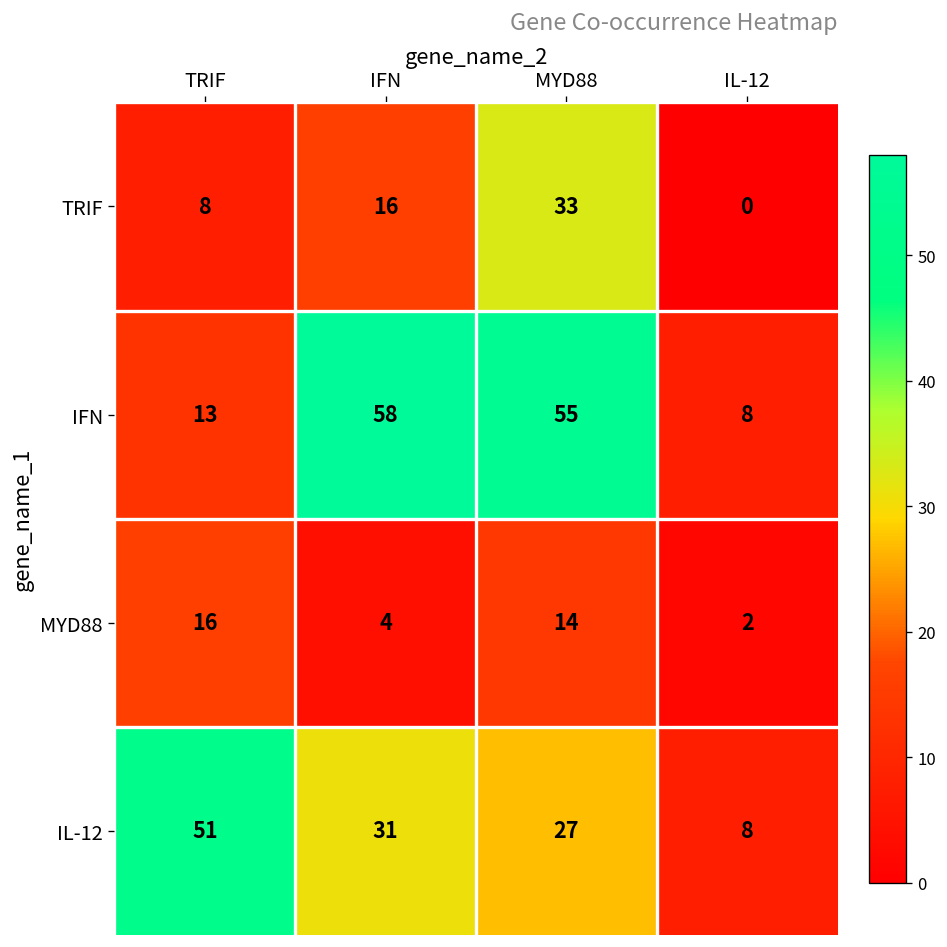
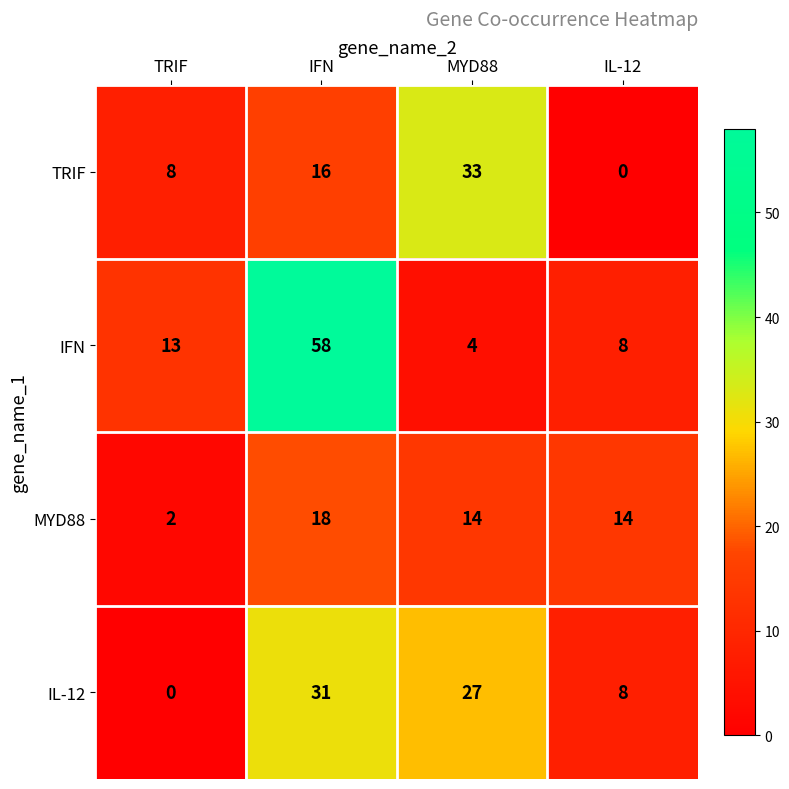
IFN, MYD88: 55 -> 4
MYD88, TRIF: 16 -> 2
MYD88, IFN: 4 -> 18
MYD88, IL-12: 2 -> 14
IL-12, TRIF: 51 -> 0
